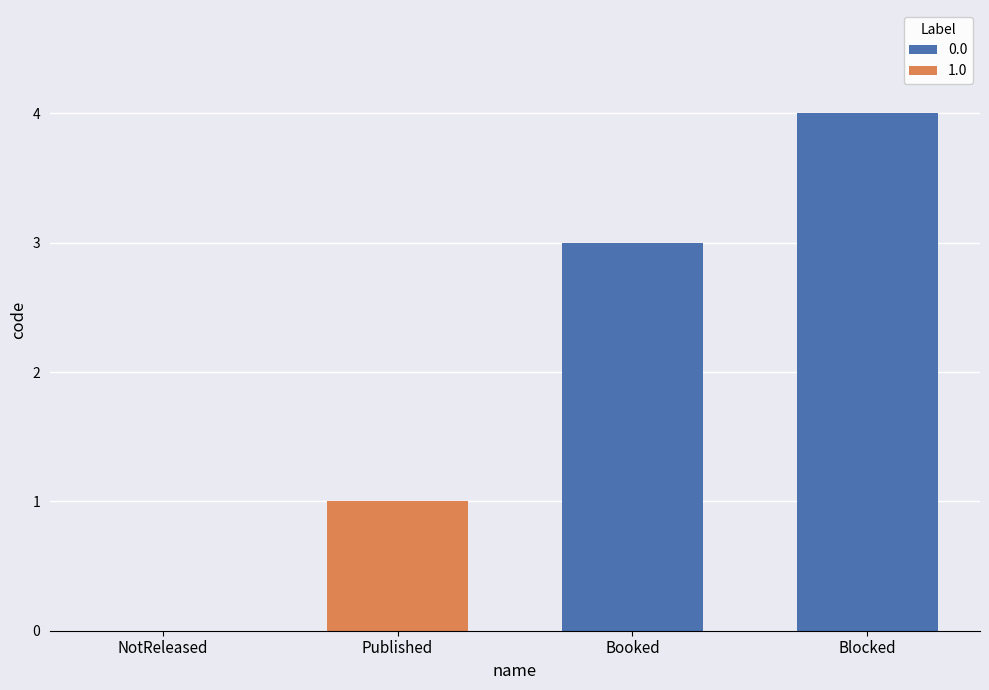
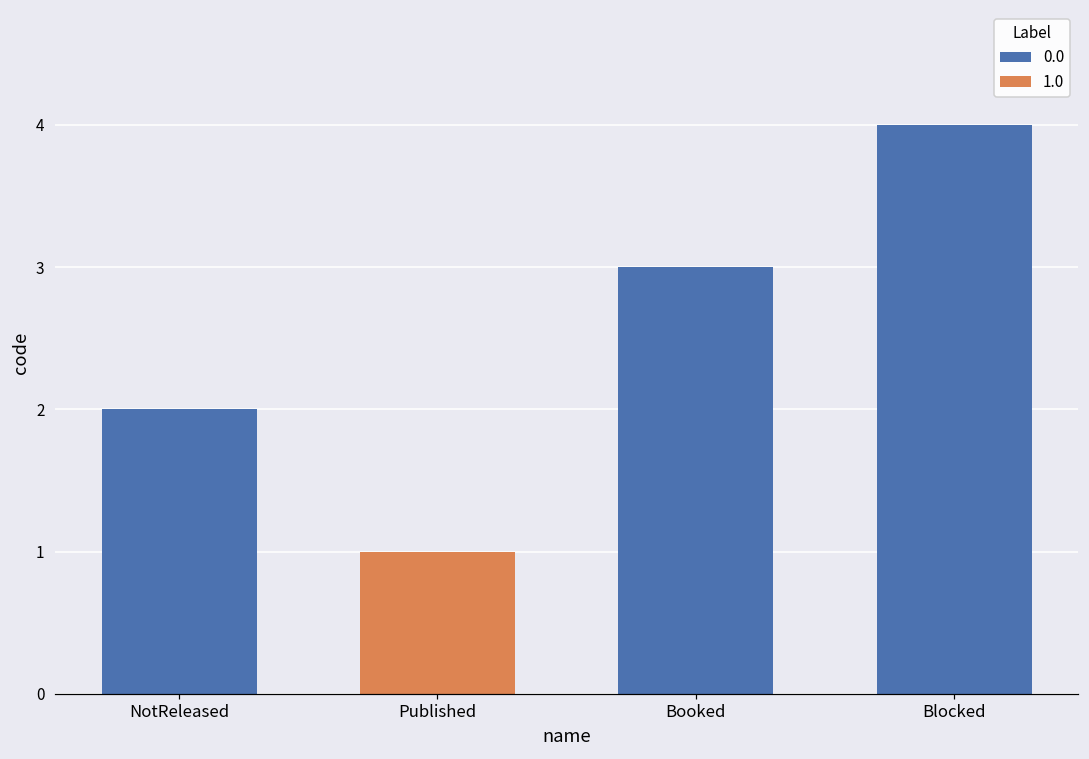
NotReleased: 0 -> 2
